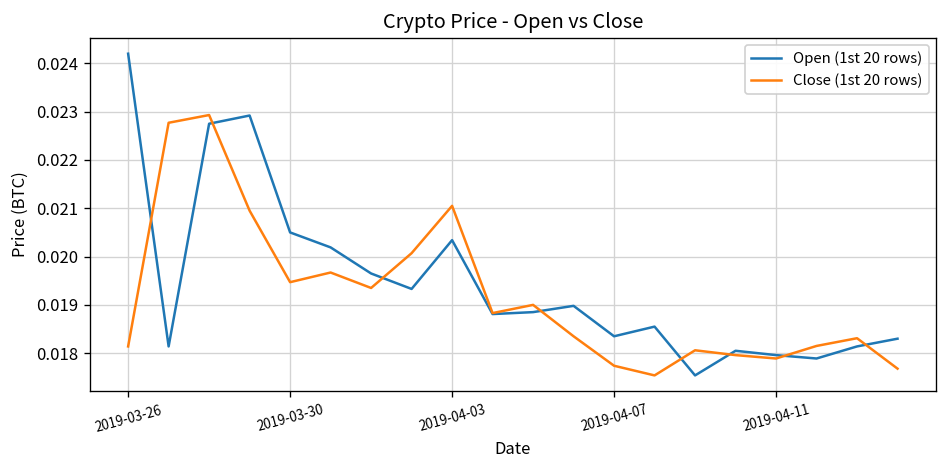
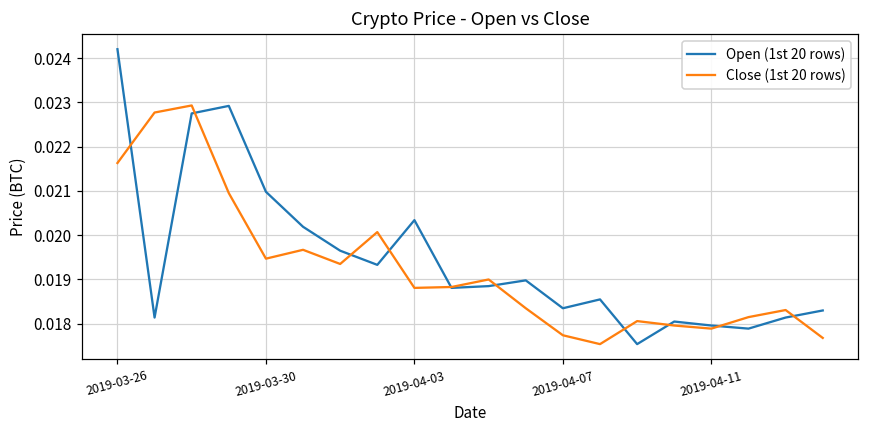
Close (1st 20 rows), 2019-03-26: 0.0181 -> 0.0216
Open (1st 20 rows), 2019-03-30: 0.0205 -> 0.0210
Close (1st 20 rows), 2019-04-03: 0.0211 -> 0.0188
